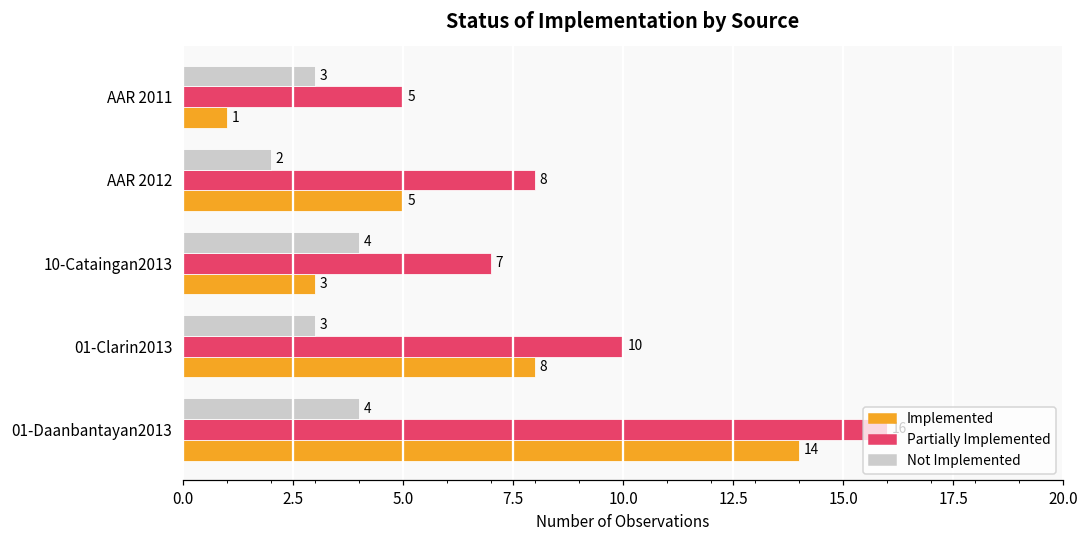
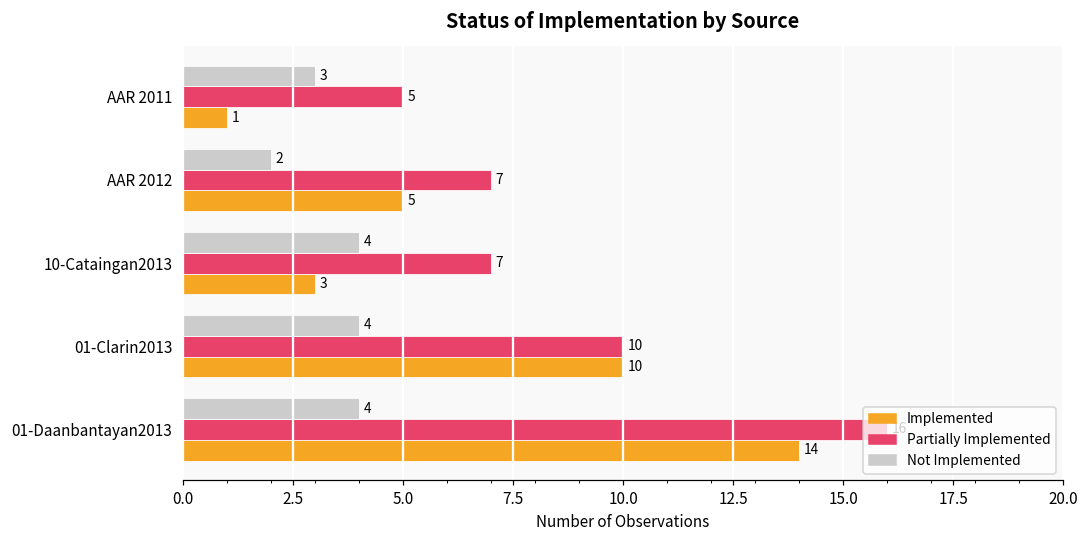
Partially Implemented, AAR 2012: 8 -> 7
Not Implemented, 01-Clarin2013: 3 -> 4
Implemented, 01-Clarin2013: 8 -> 10
